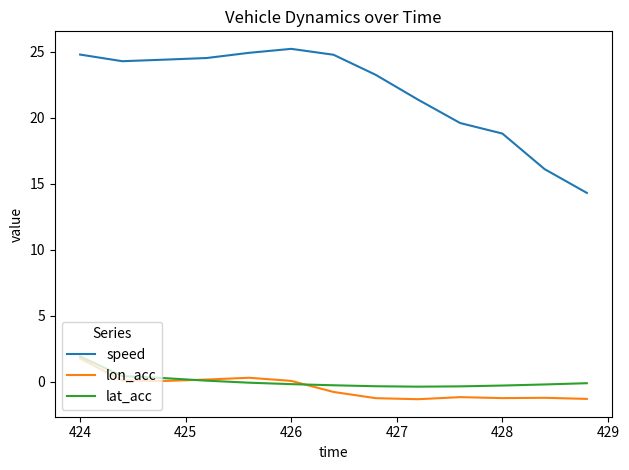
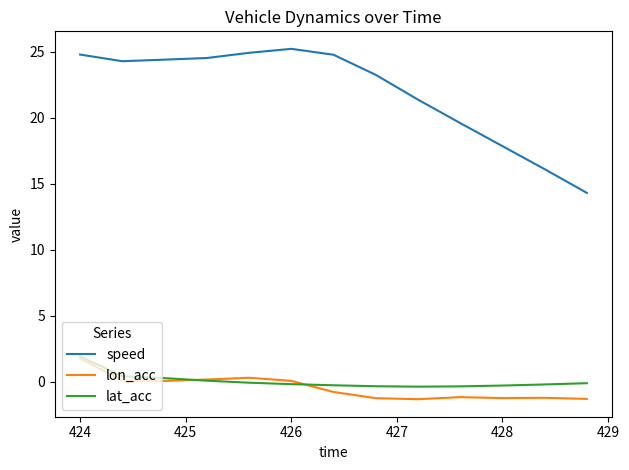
speed, 428: 18.8 -> 17.9
